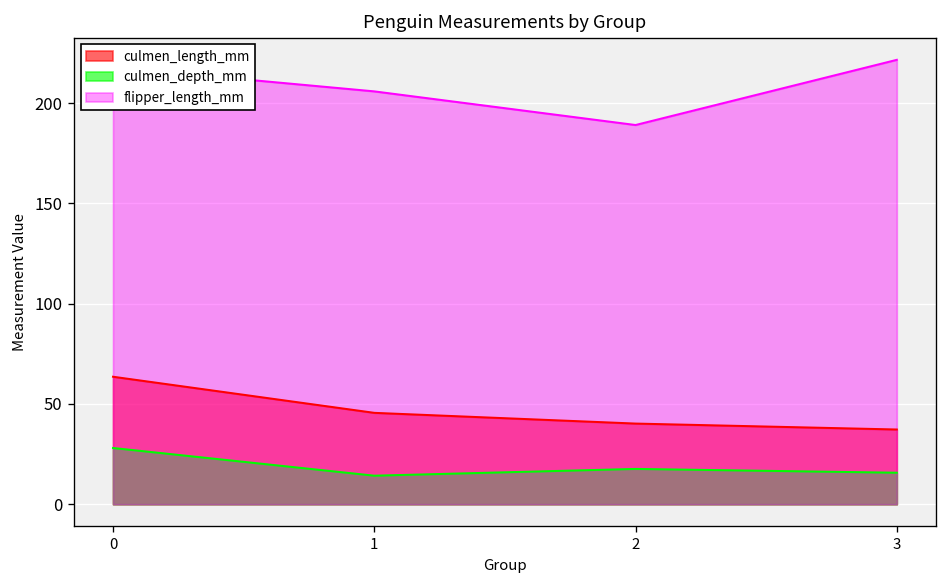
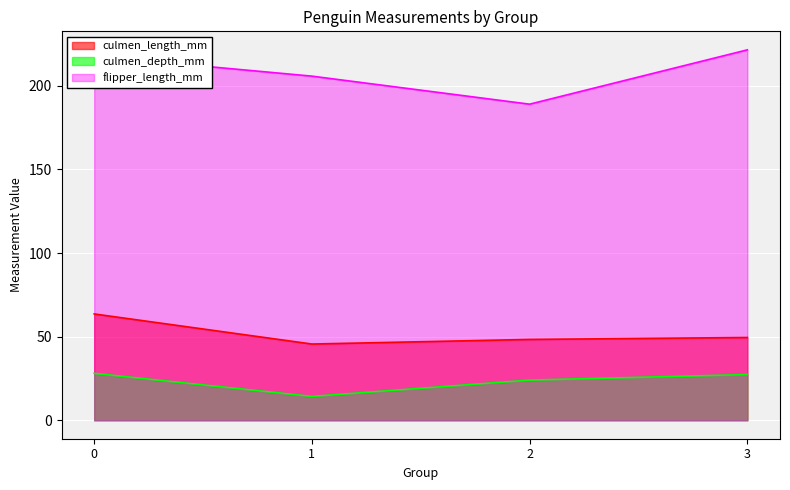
culmen_length_mm, 2: 40 -> 48
culmen_depth_mm, 2: 18 -> 24
culmen_length_mm, 3: 37 -> 49
culmen_depth_mm, 3: 16 -> 27
